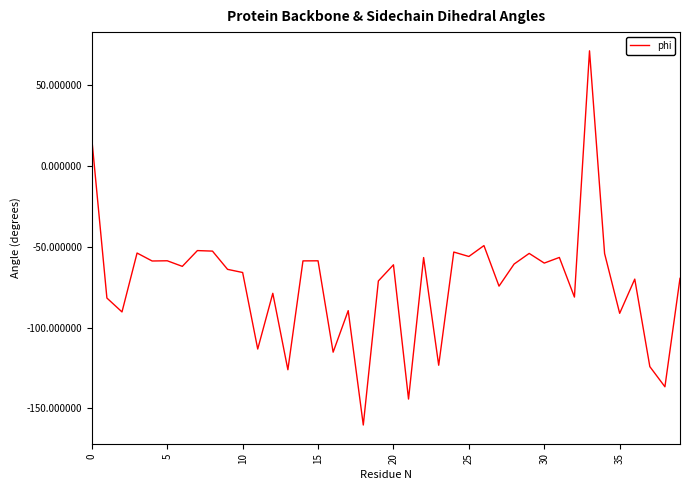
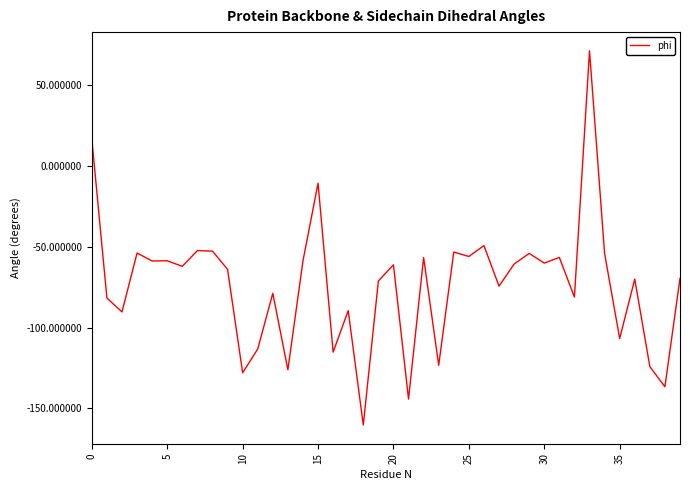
10: -66 -> -128
15: -59 -> -11
35: -91 -> -107
